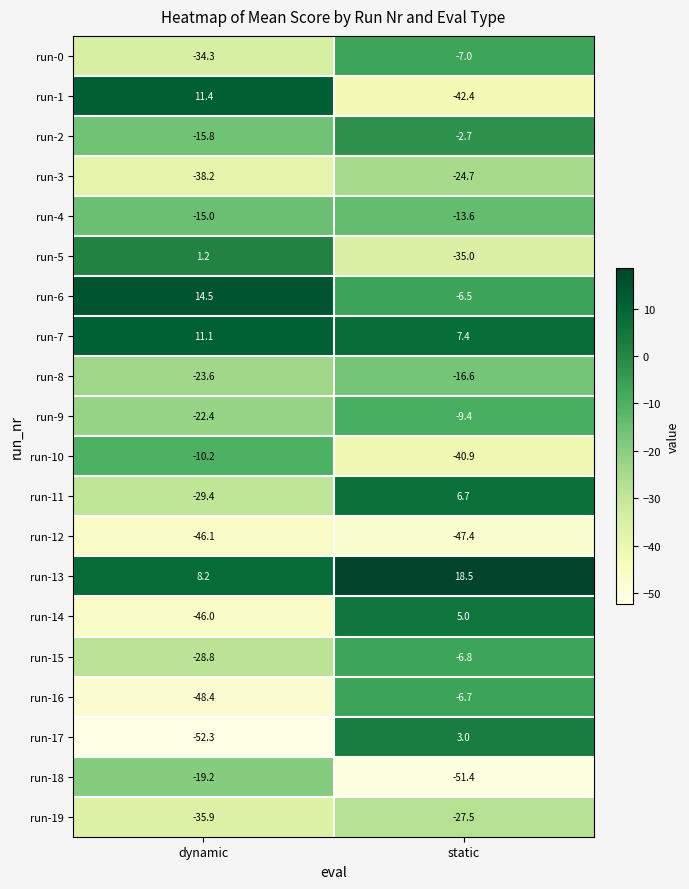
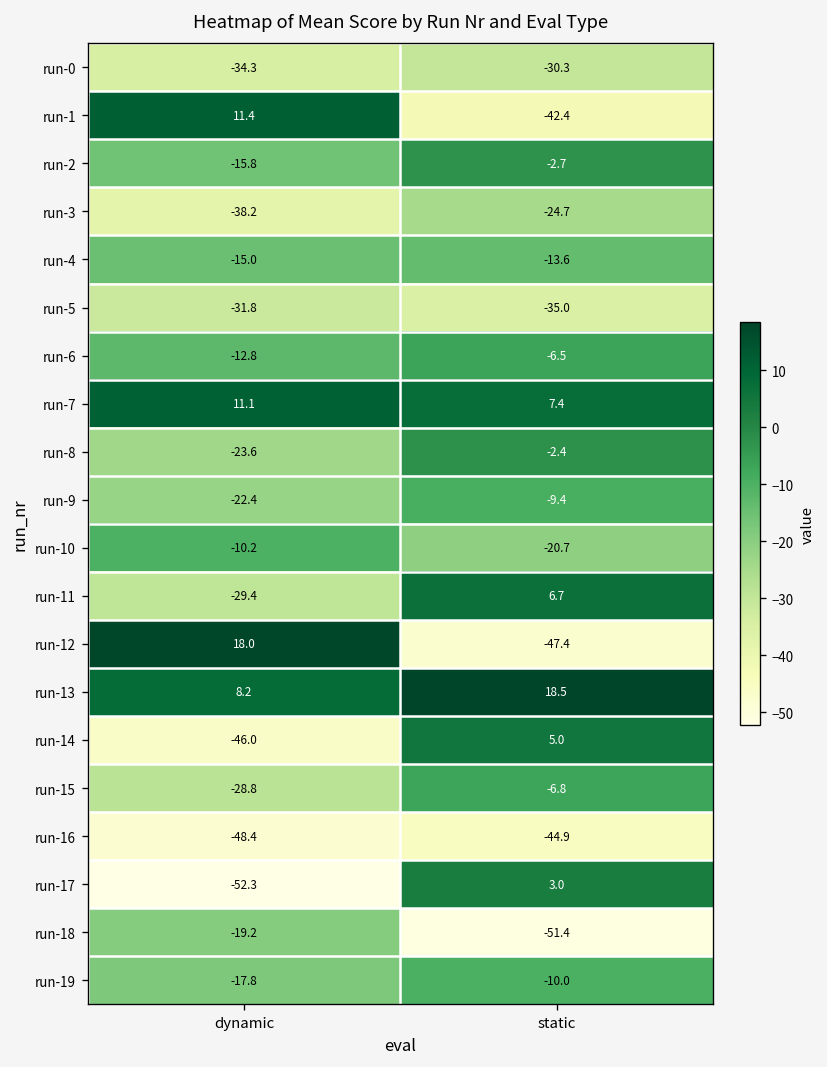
run-0, static: -7.0 -> -30.3
run-5, dynamic: 1.2 -> -31.8
run-6, dynamic: 14.5 -> -12.8
run-8, static: -16.6 -> -2.4
run-10, static: -40.9 -> -20.7
run-12, dynamic: -46.1 -> 18.0
run-16, static: -6.7 -> -44.9
run-19, dynamic: -35.9 -> -17.8
run-19, static: -27.5 -> -10.0
